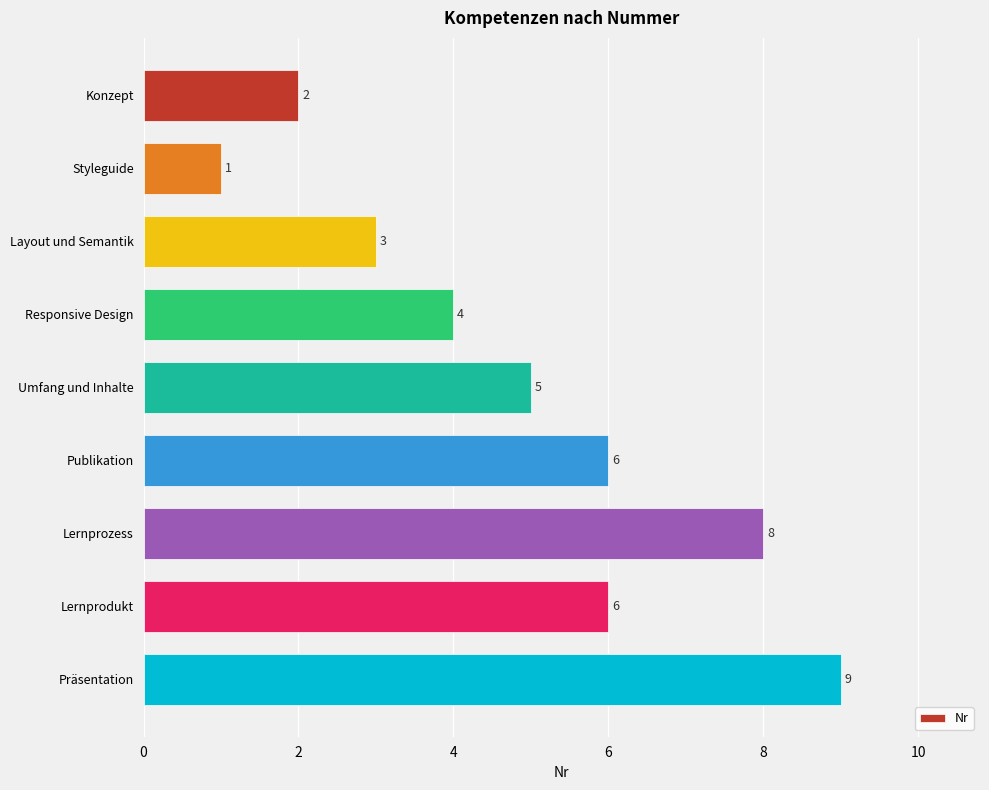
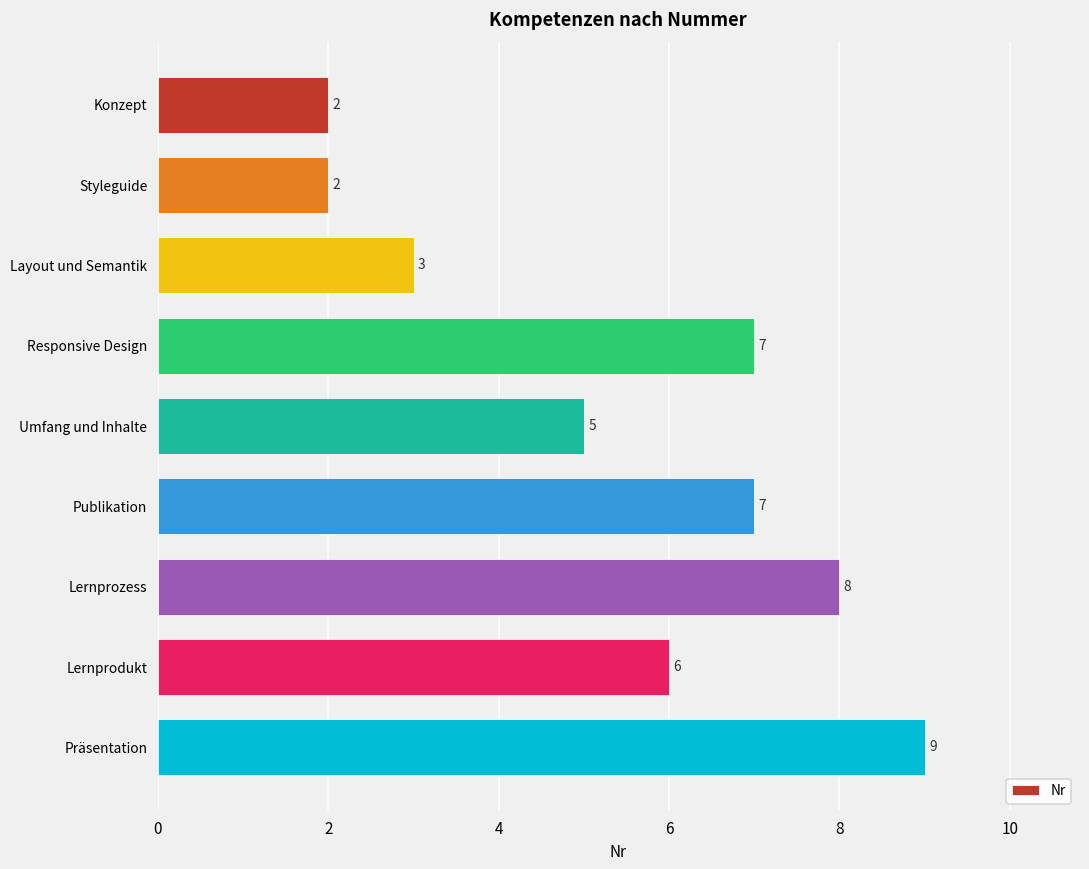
Styleguide: 1 -> 2
Responsive Design: 4 -> 7
Publikation: 6 -> 7
